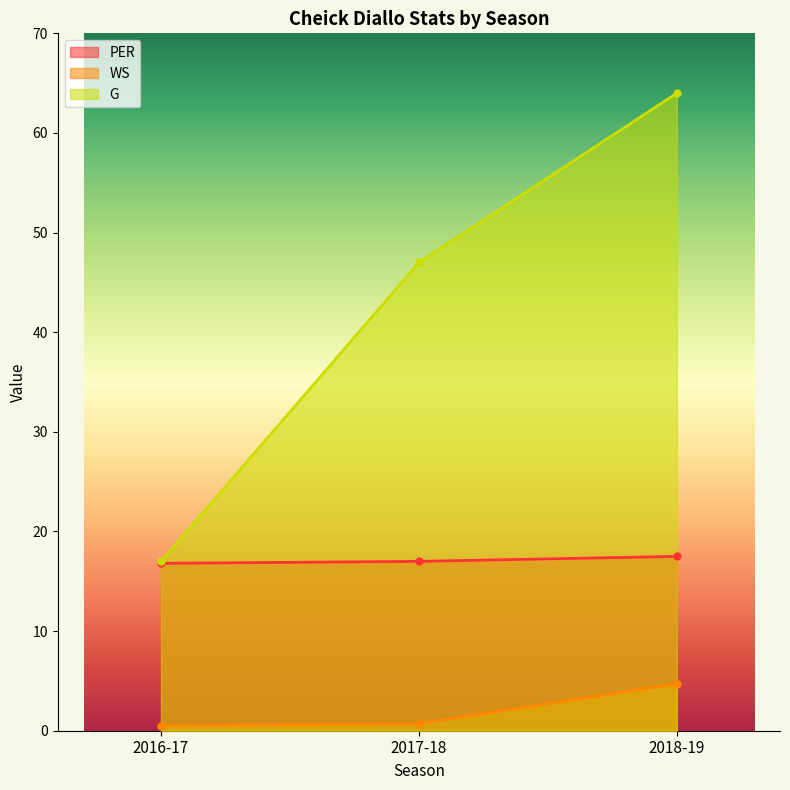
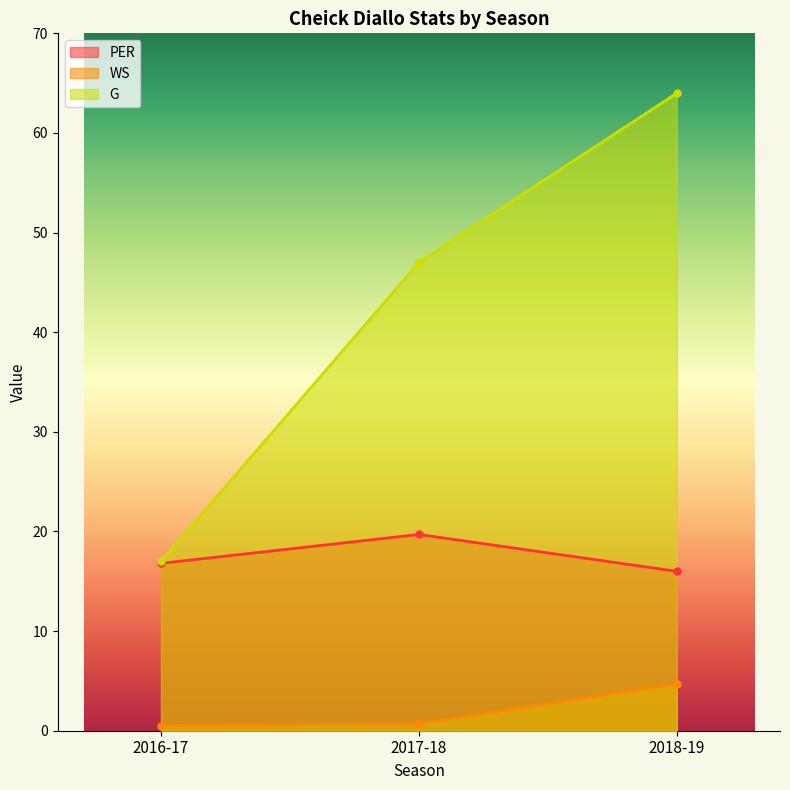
PER, 2017-18: 17 -> 20
PER, 2018-19: 18 -> 16
